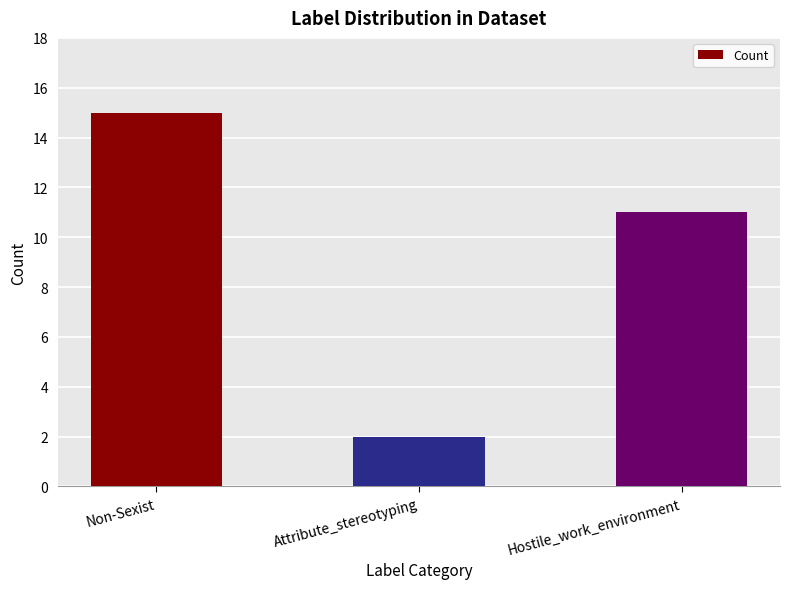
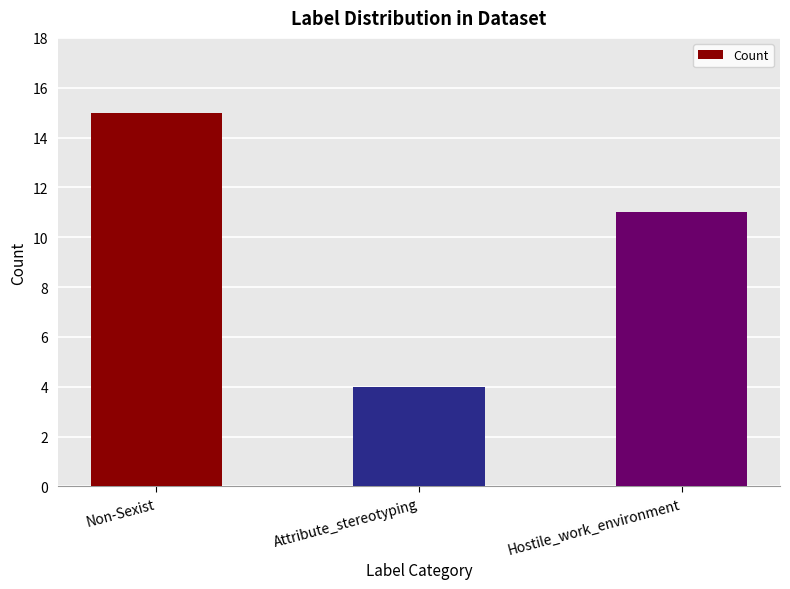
Attribute_stereotyping: 2 -> 4
